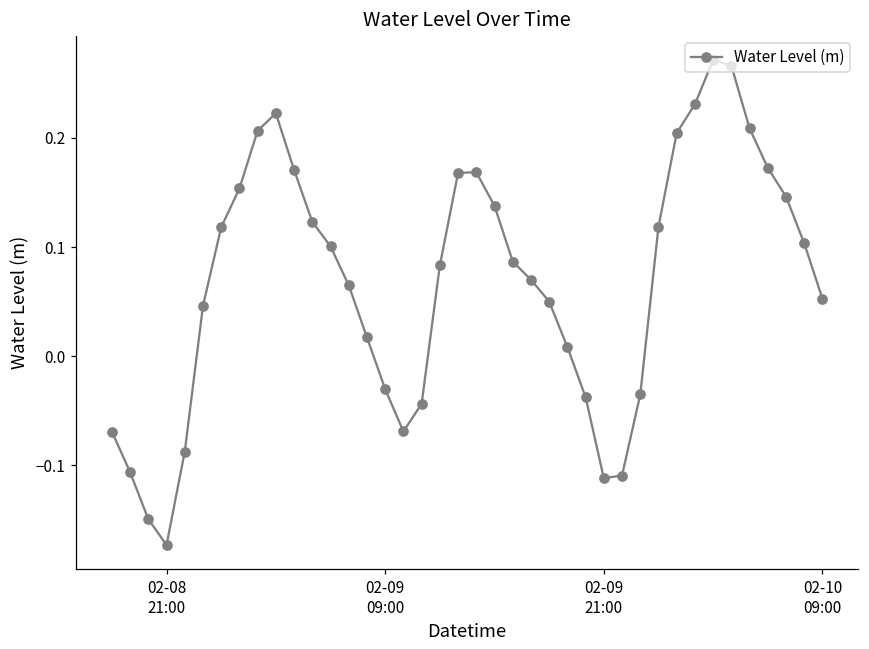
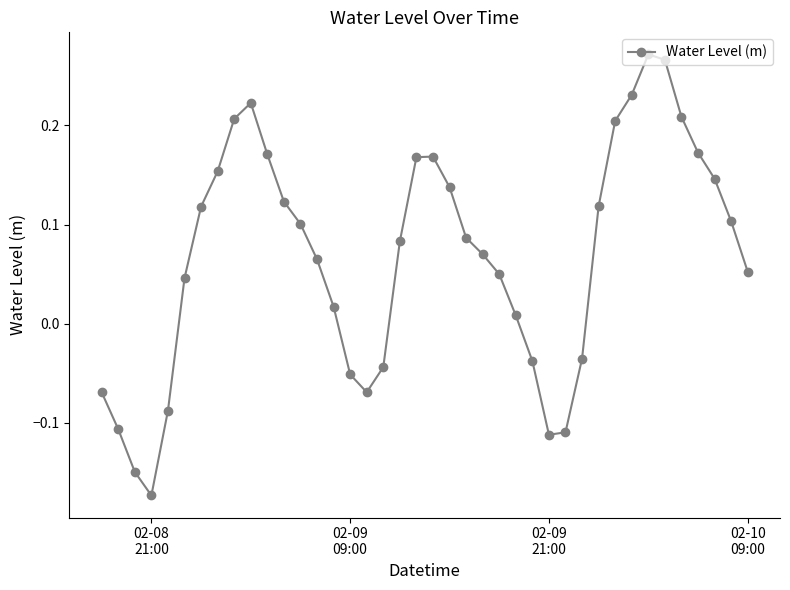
02-09 09:00: -0.03 -> -0.05
